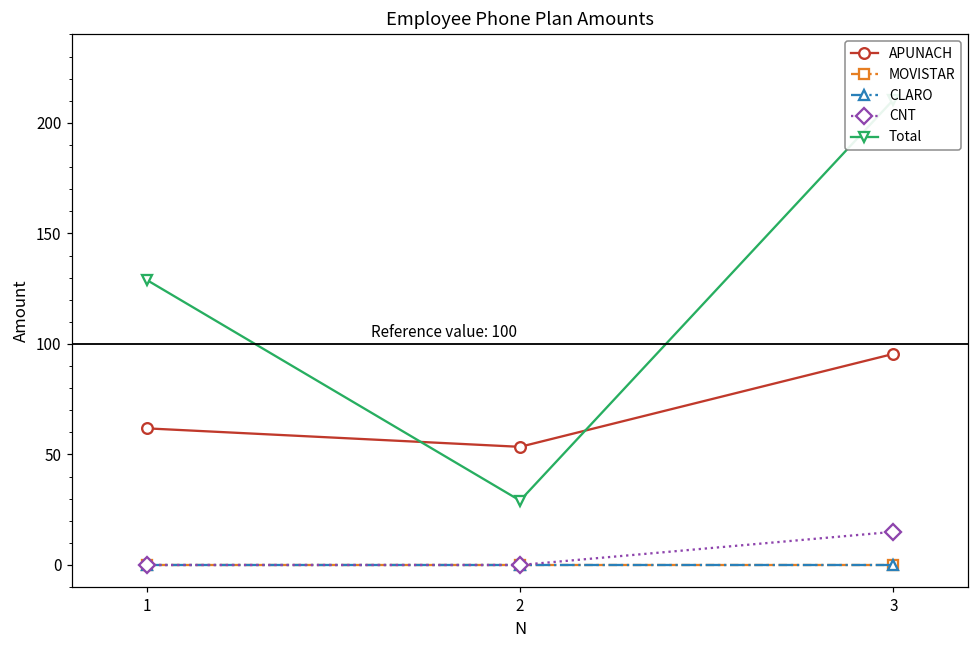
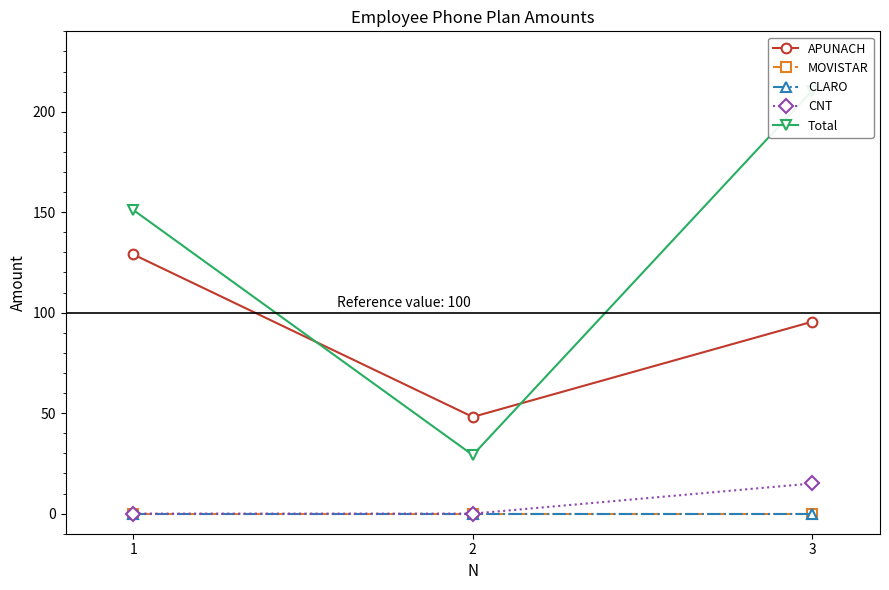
APUNACH, 1: 62 -> 129
Total, 1: 129 -> 151
APUNACH, 2: 53 -> 48
